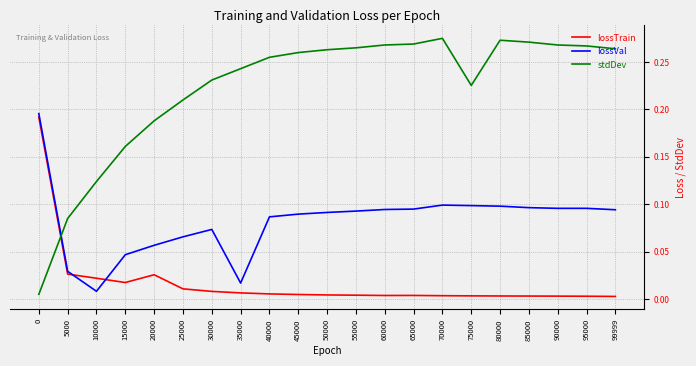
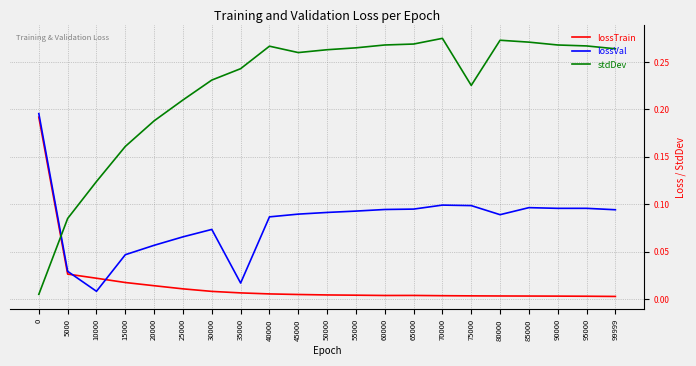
lossTrain, 20000: 0.03 -> 0.01
stdDev, 40000: 0.25 -> 0.27
lossVal, 80000: 0.10 -> 0.09
